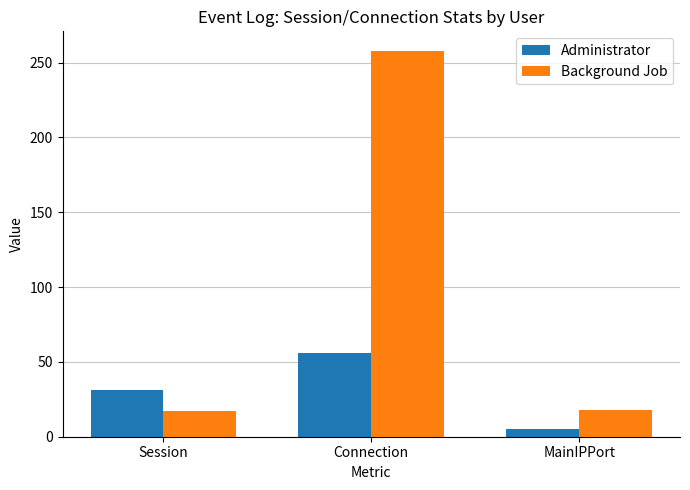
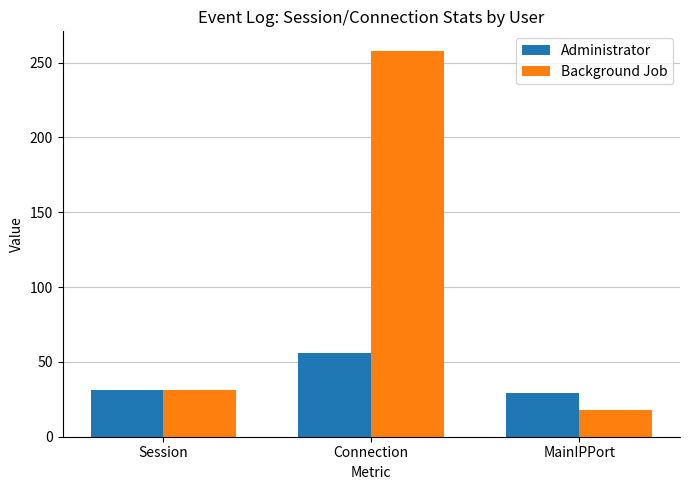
Background Job, Session: 17 -> 31
Administrator, MainIPPort: 5 -> 29
